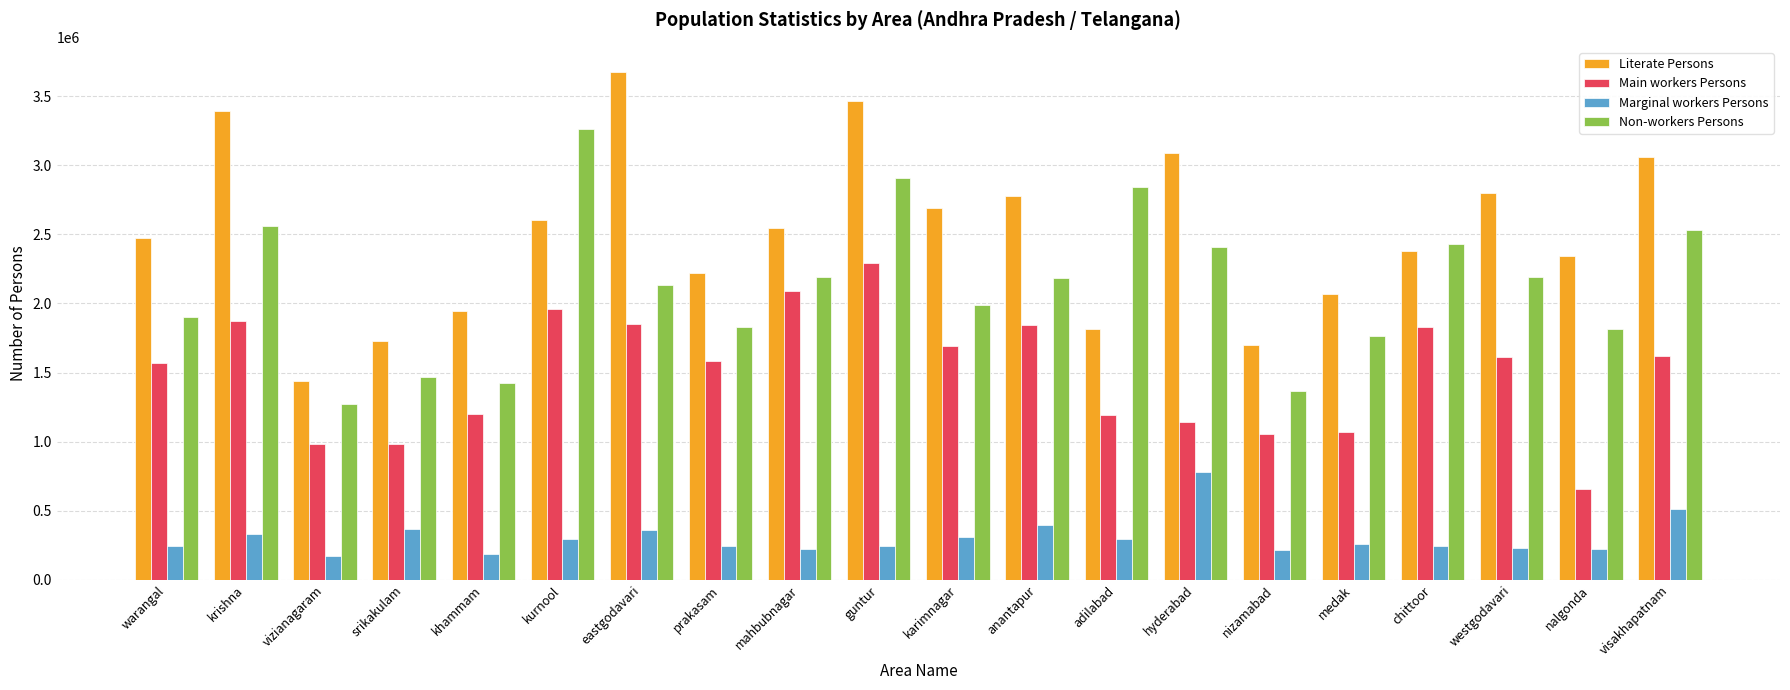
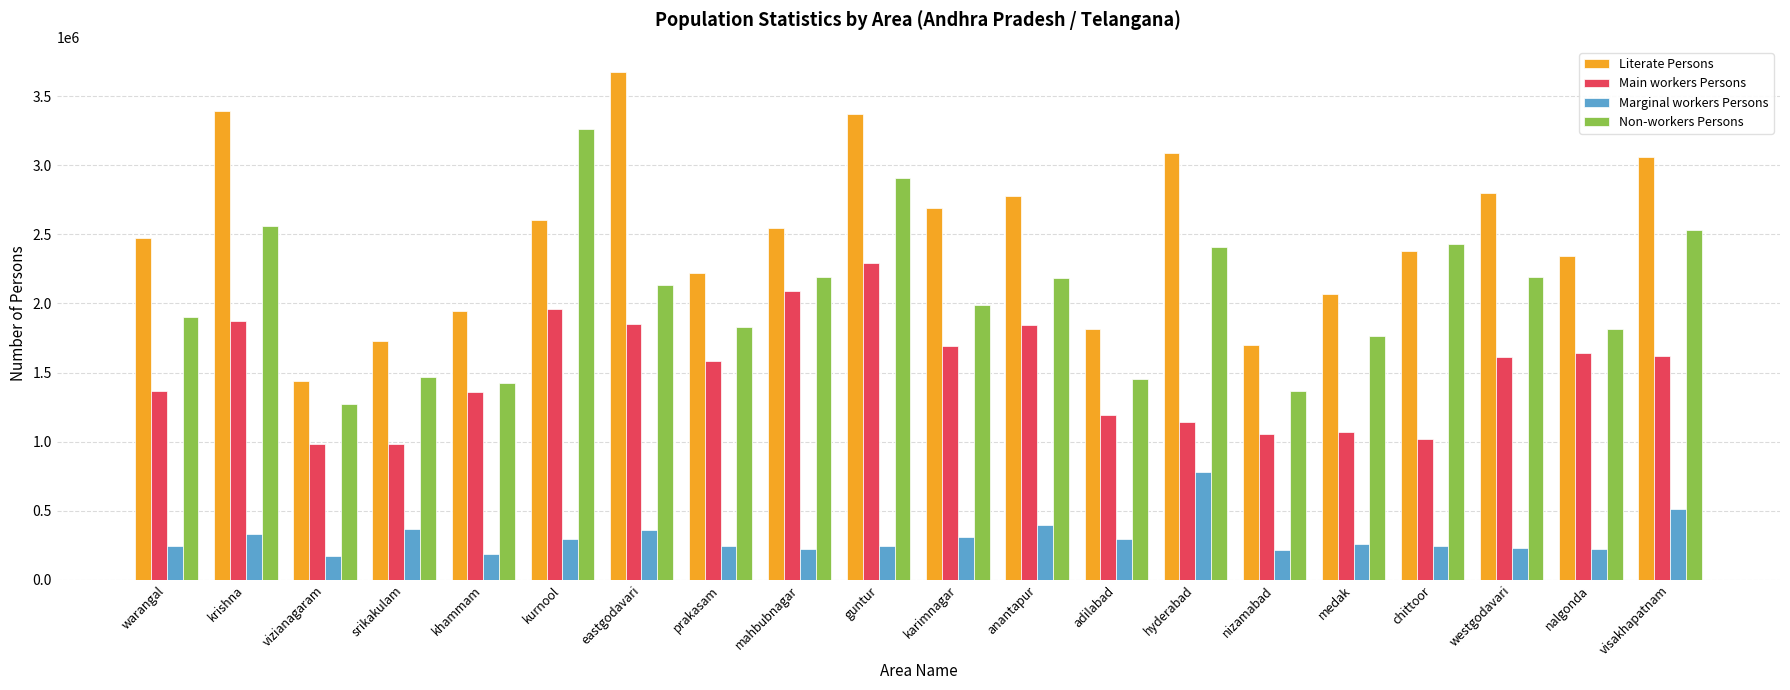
Main workers Persons, warangal: 1570000 -> 1370000
Main workers Persons, khammam: 1200000 -> 1360000
Literate Persons, guntur: 3470000 -> 3370000
Non-workers Persons, adilabad: 2840000 -> 1460000
Main workers Persons, chittoor: 1830000 -> 1020000
Main workers Persons, nalgonda: 660000 -> 1640000
